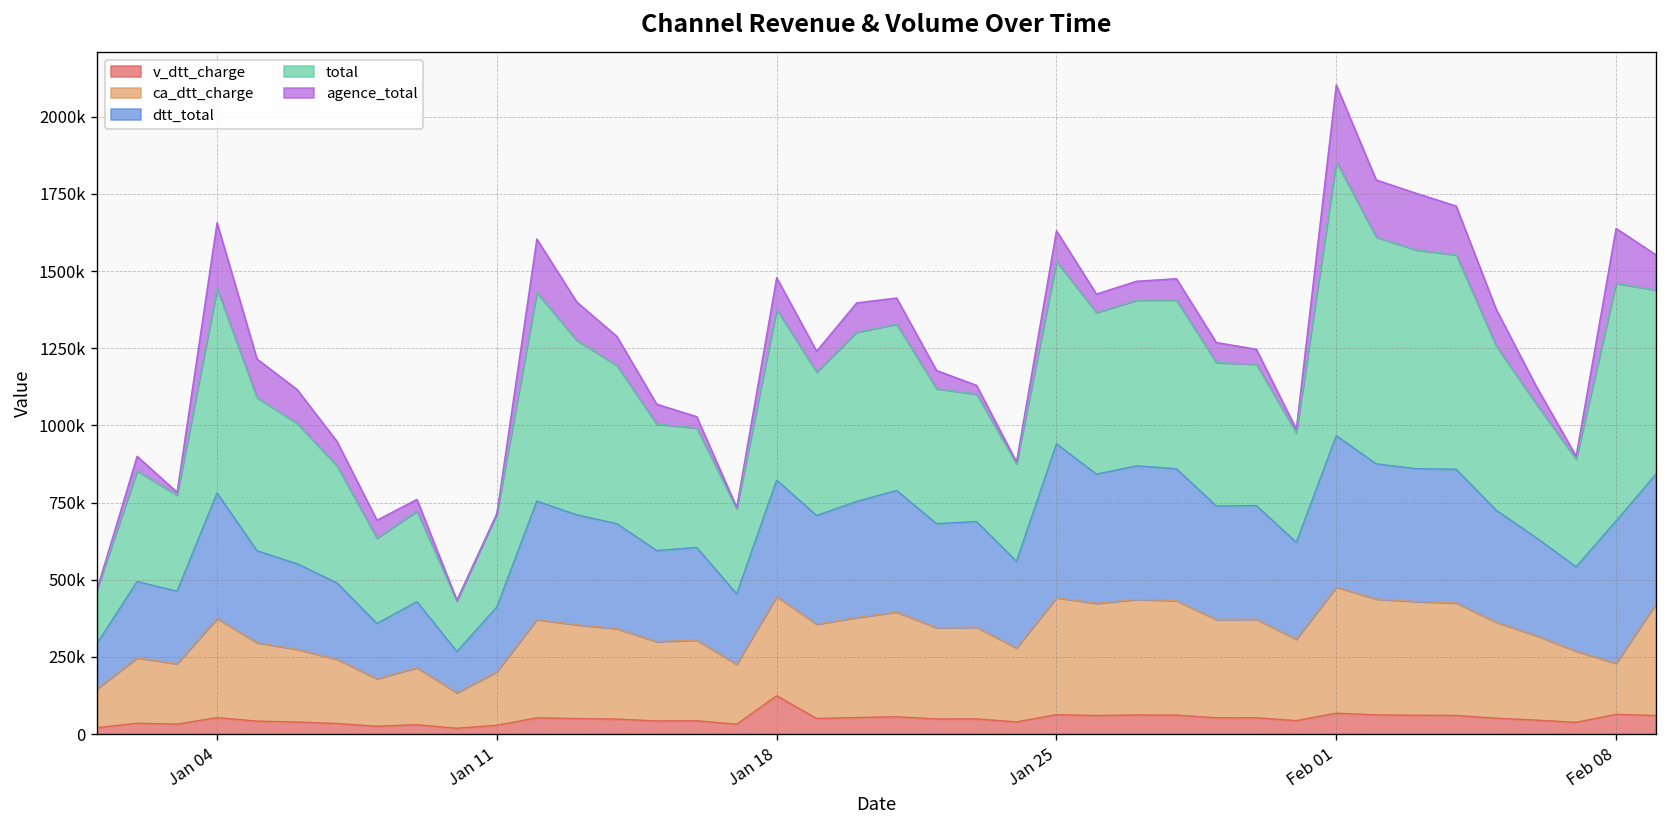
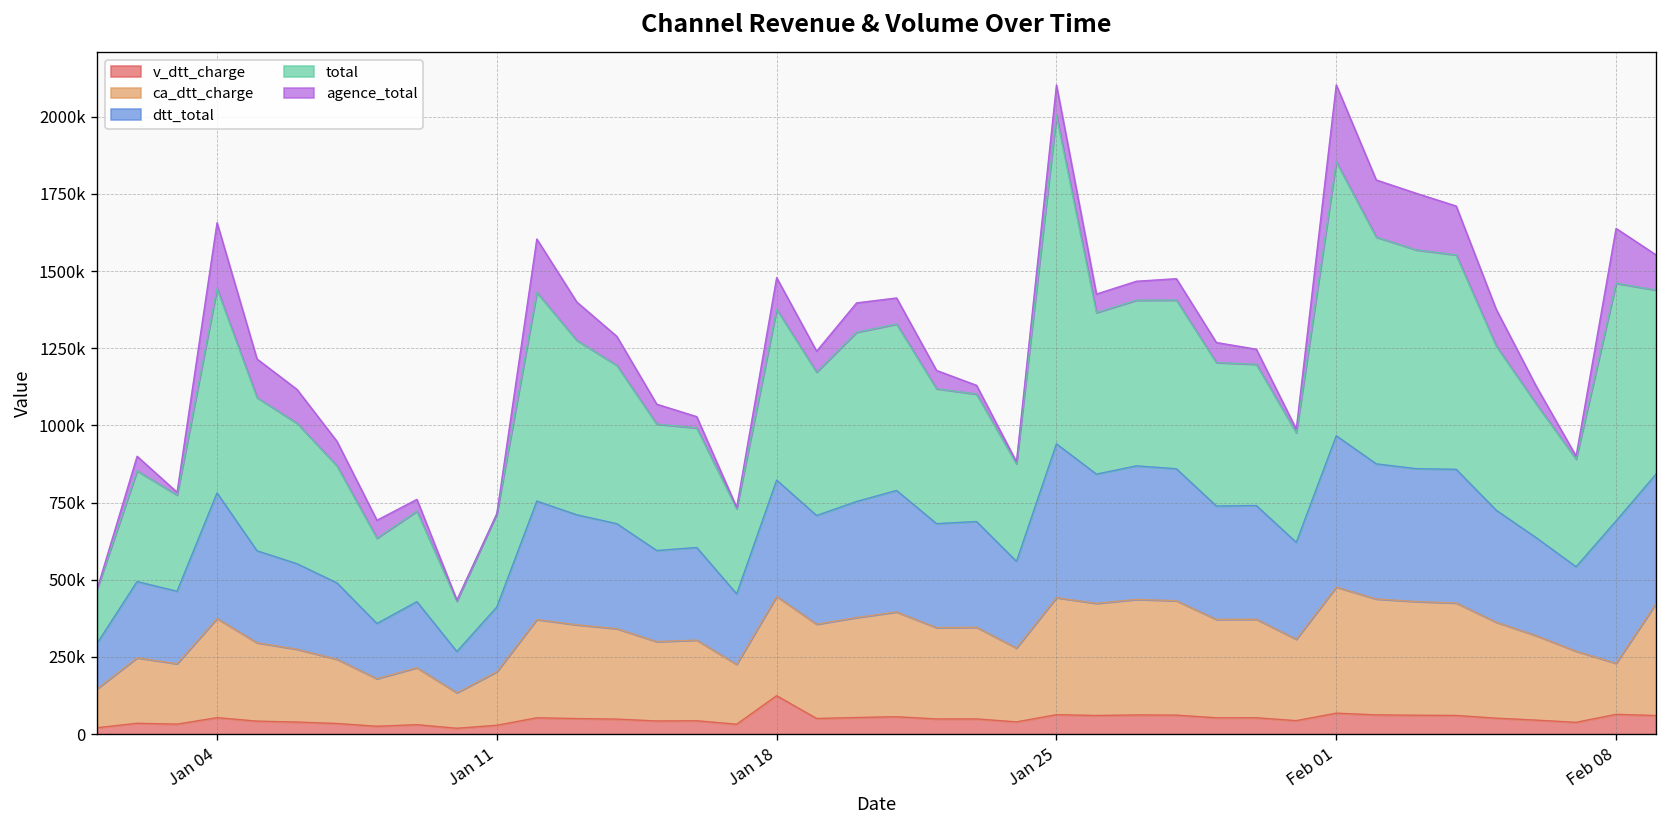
total, Jan 25: 590000 -> 1060000
